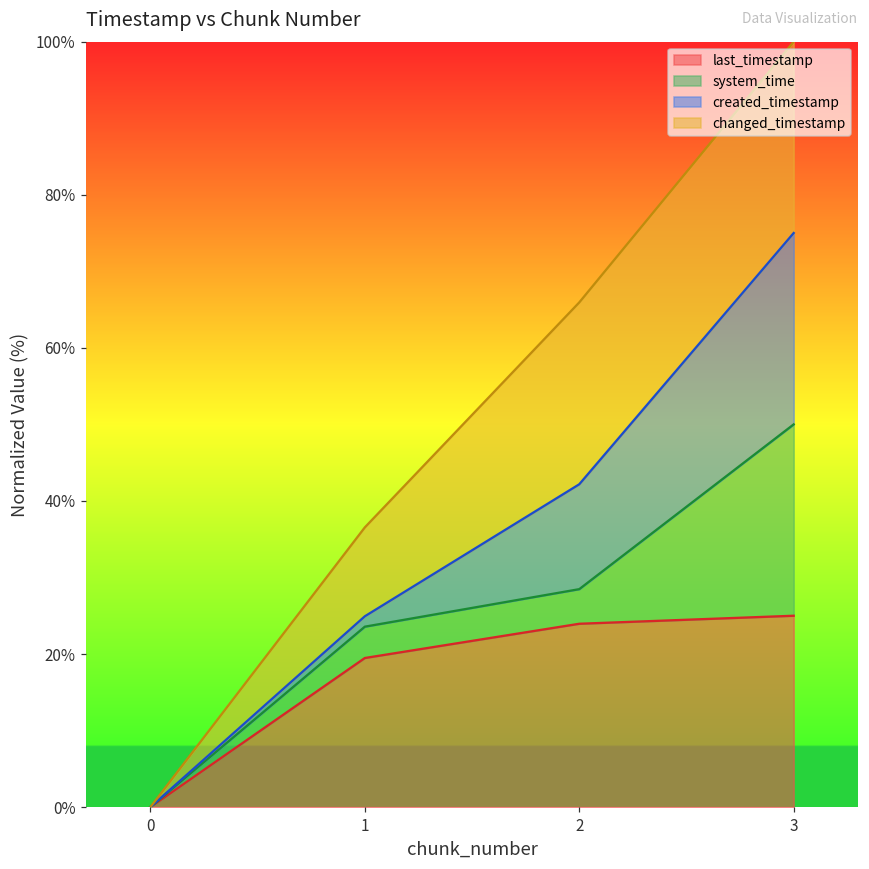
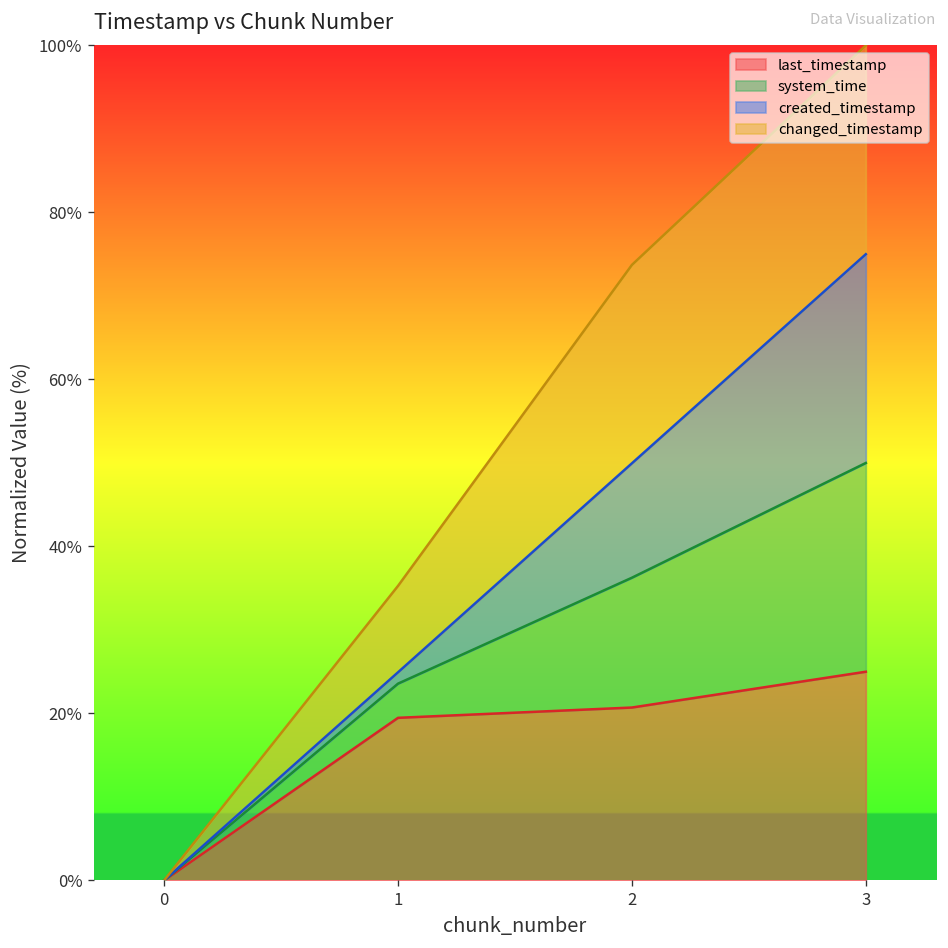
changed_timestamp, 1: 12% -> 10%
last_timestamp, 2: 24% -> 21%
system_time, 2: 5% -> 16%
